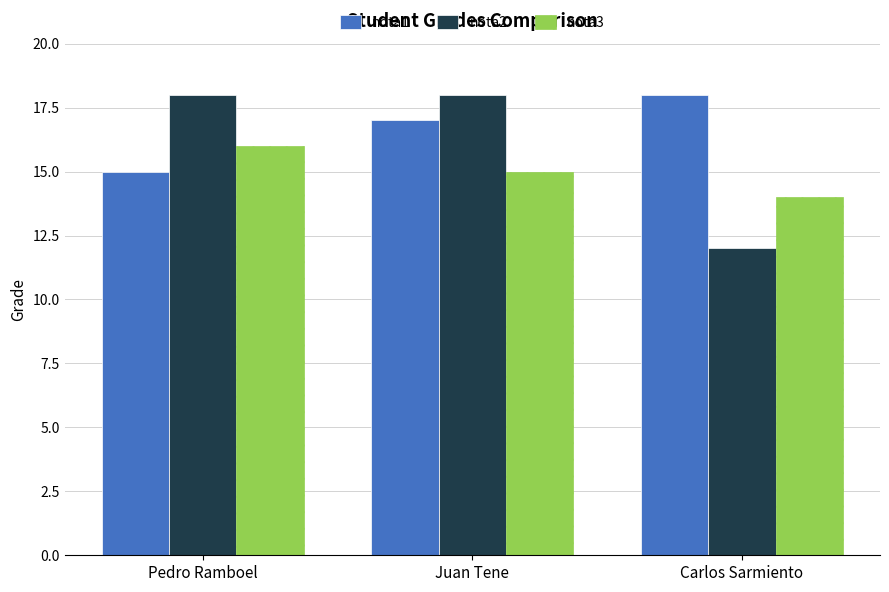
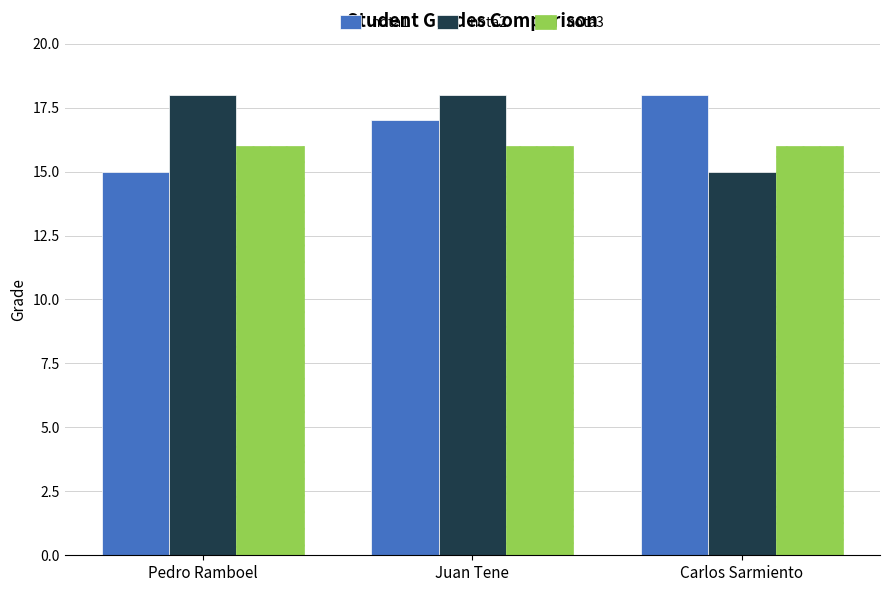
nota3, Juan Tene: 15 -> 16
nota2, Carlos Sarmiento: 12 -> 15
nota3, Carlos Sarmiento: 14 -> 16
